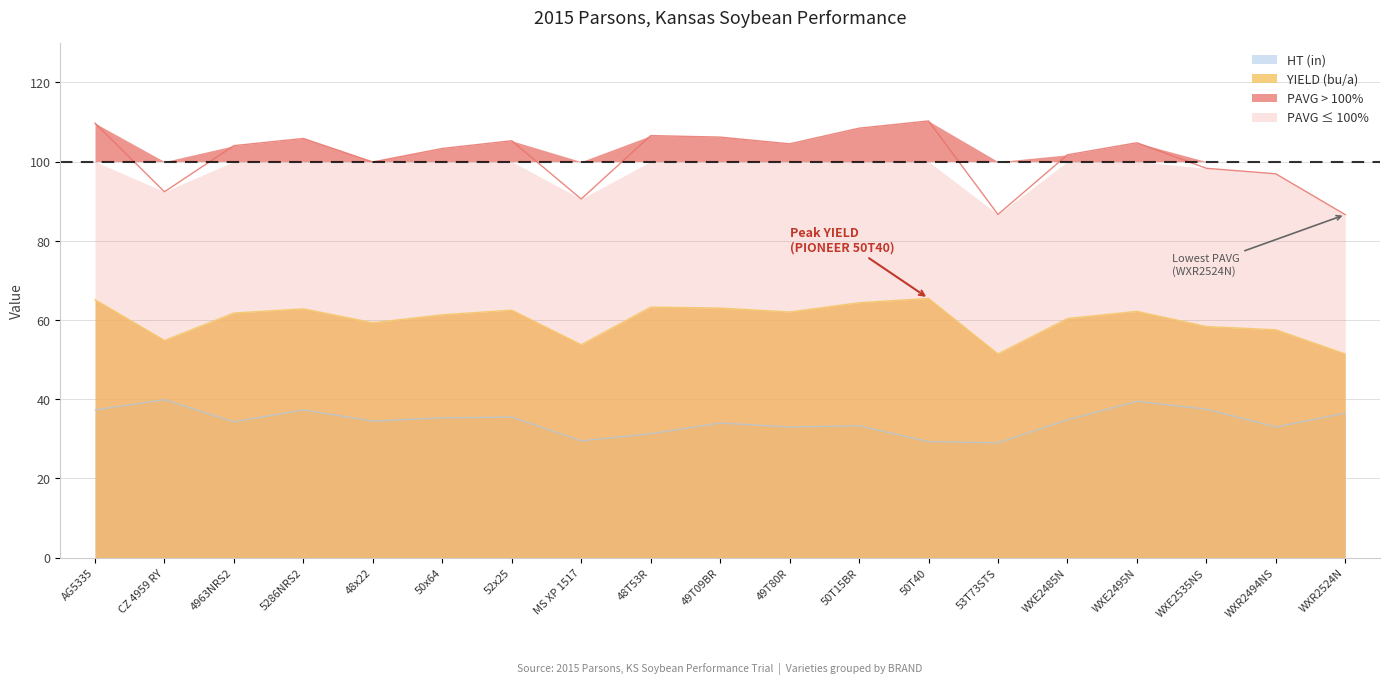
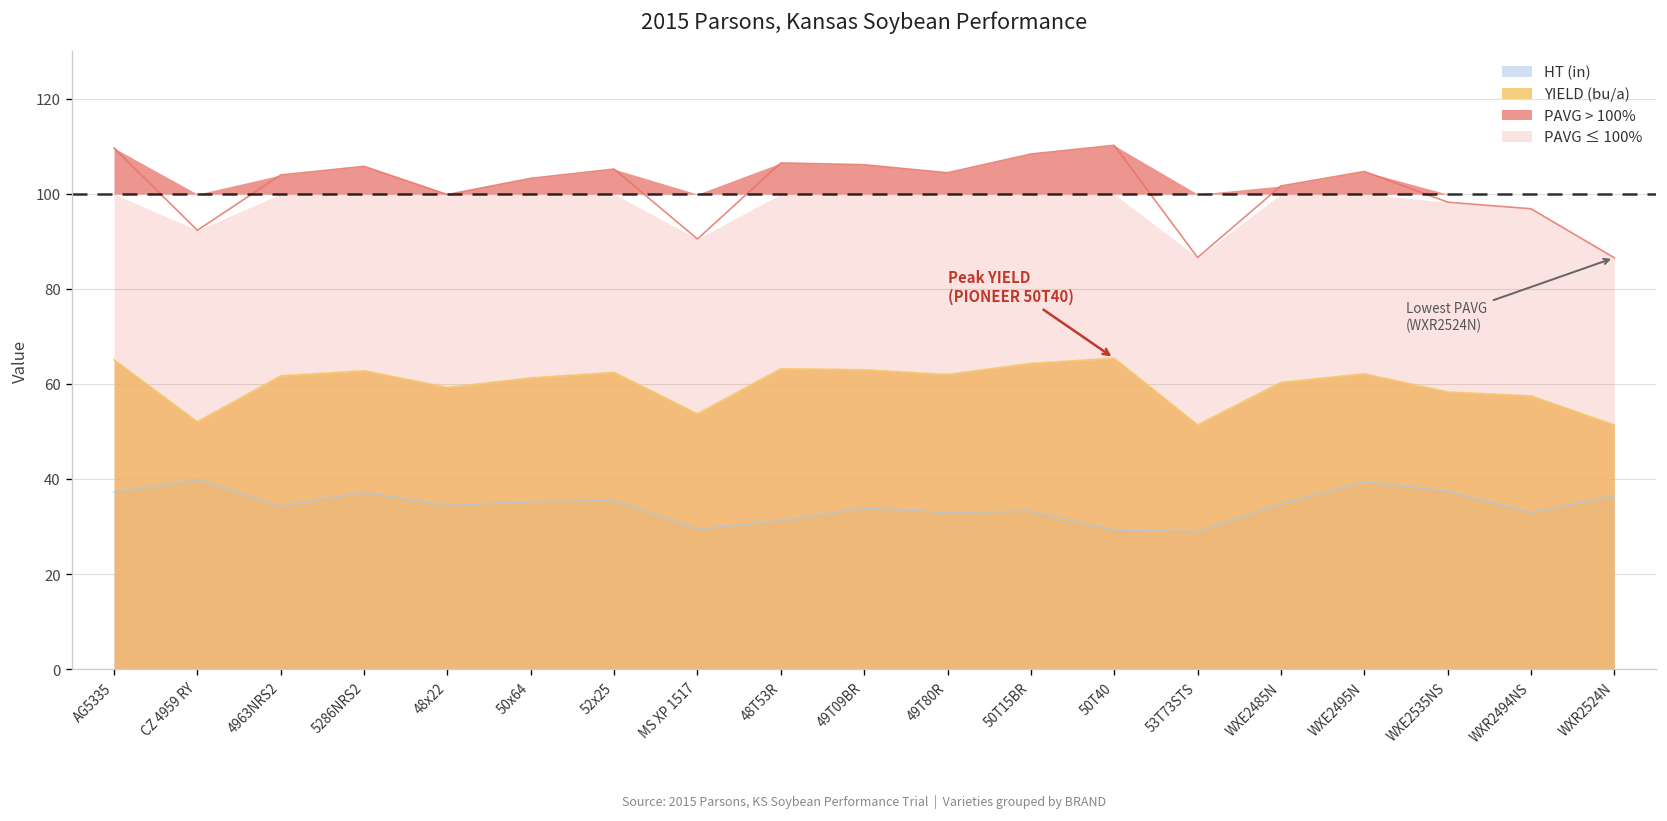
YIELD (bu/a), CZ 4959 RY: 55 -> 52
